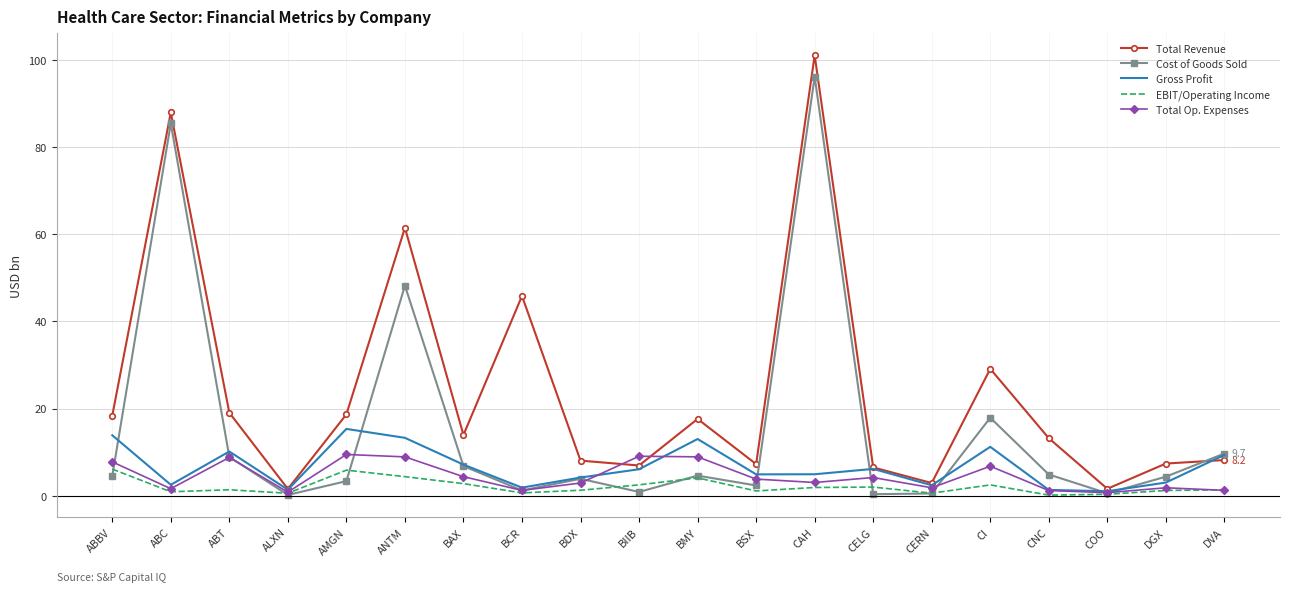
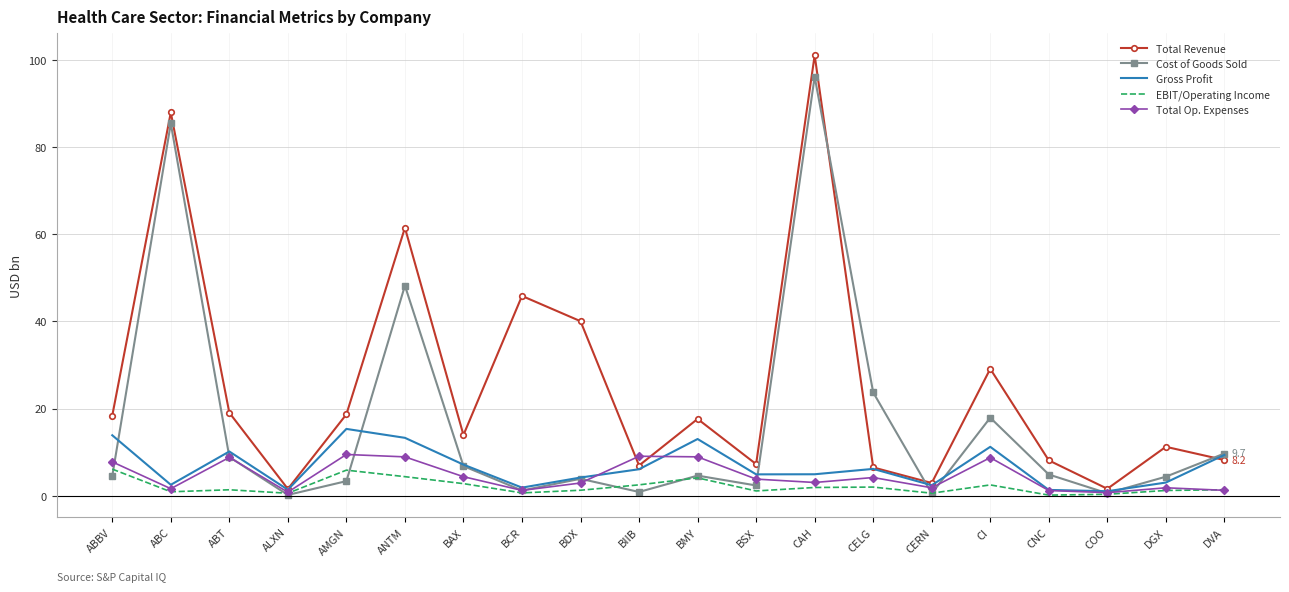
Total Revenue, BDX: 8 -> 40
Cost of Goods Sold, CELG: 0 -> 24
Total Op. Expenses, CI: 7 -> 9
Total Revenue, CNC: 13 -> 8
Total Revenue, DGX: 7 -> 11
